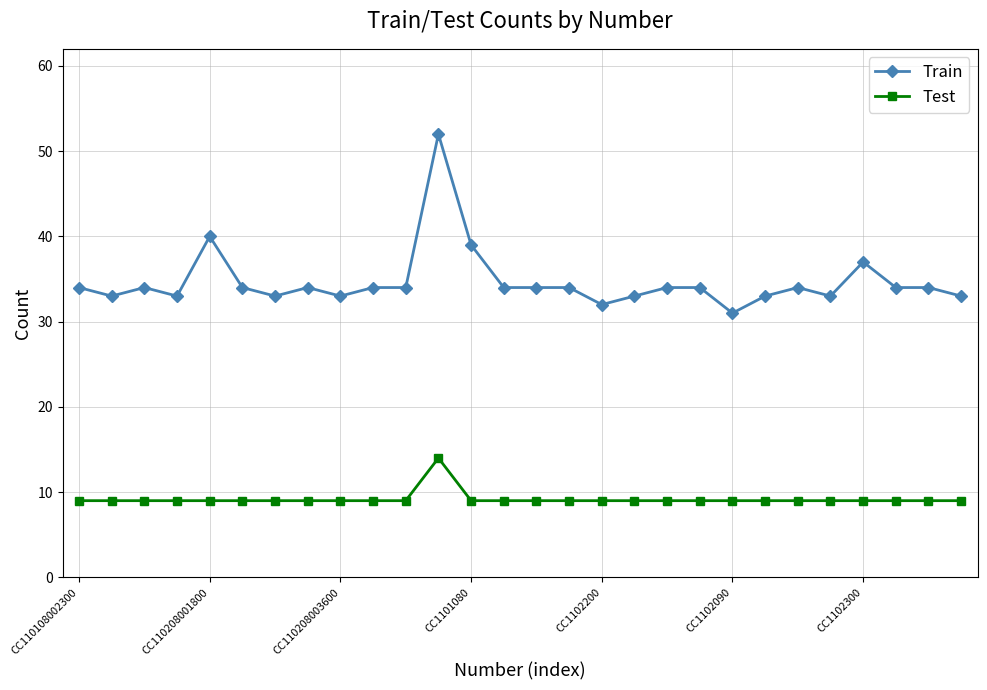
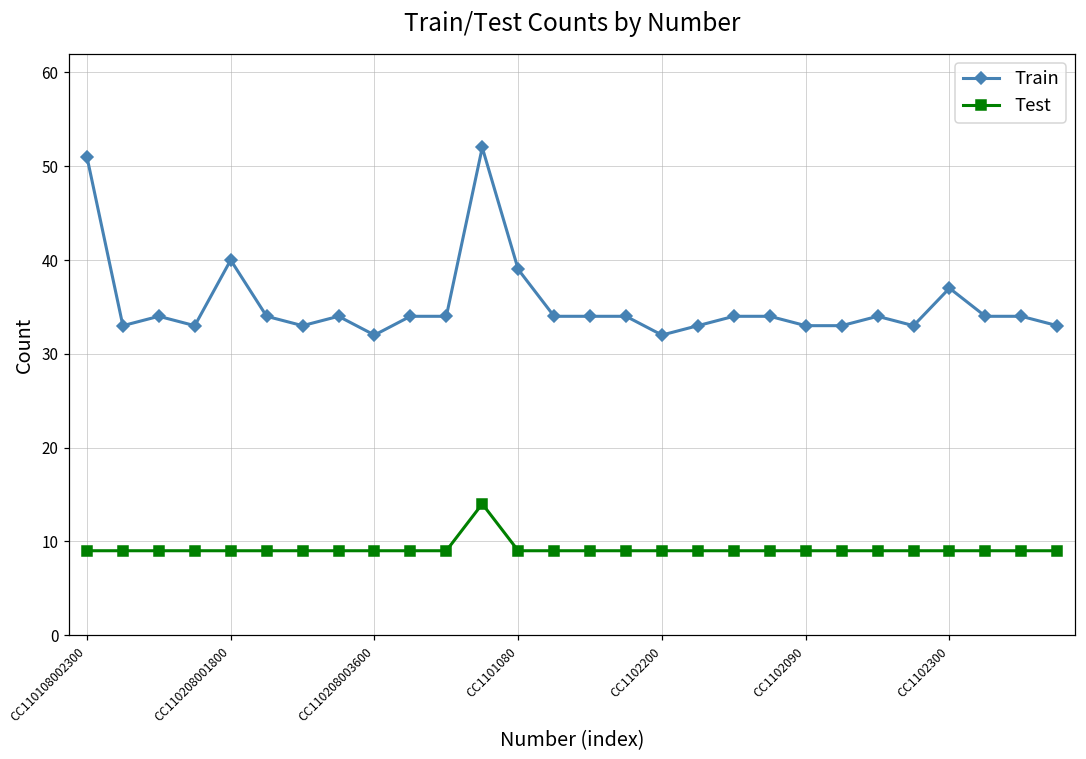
Train, CC110108002300: 34 -> 51
Train, CC110208003600: 33 -> 32
Train, CC1102090: 31 -> 33
